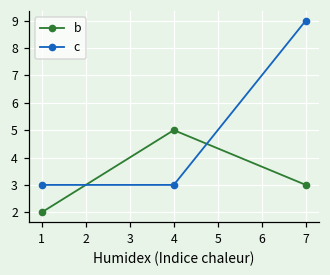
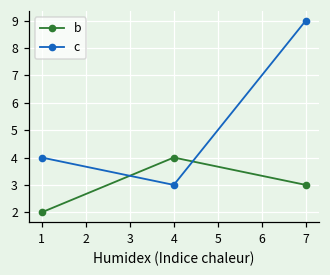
c, 1: 3 -> 4
b, 4: 5 -> 4
